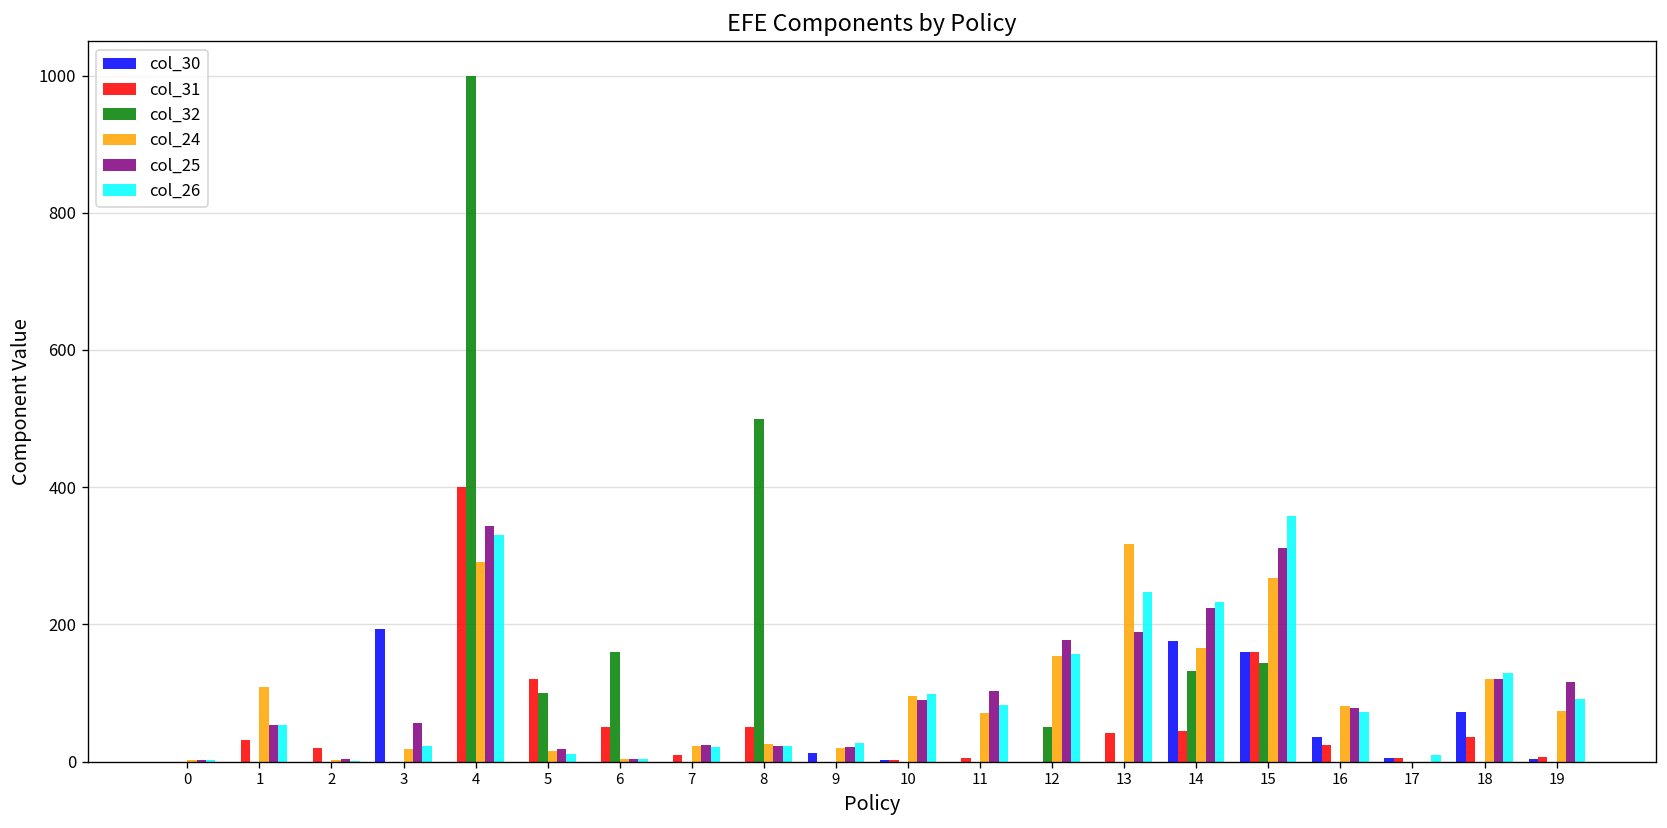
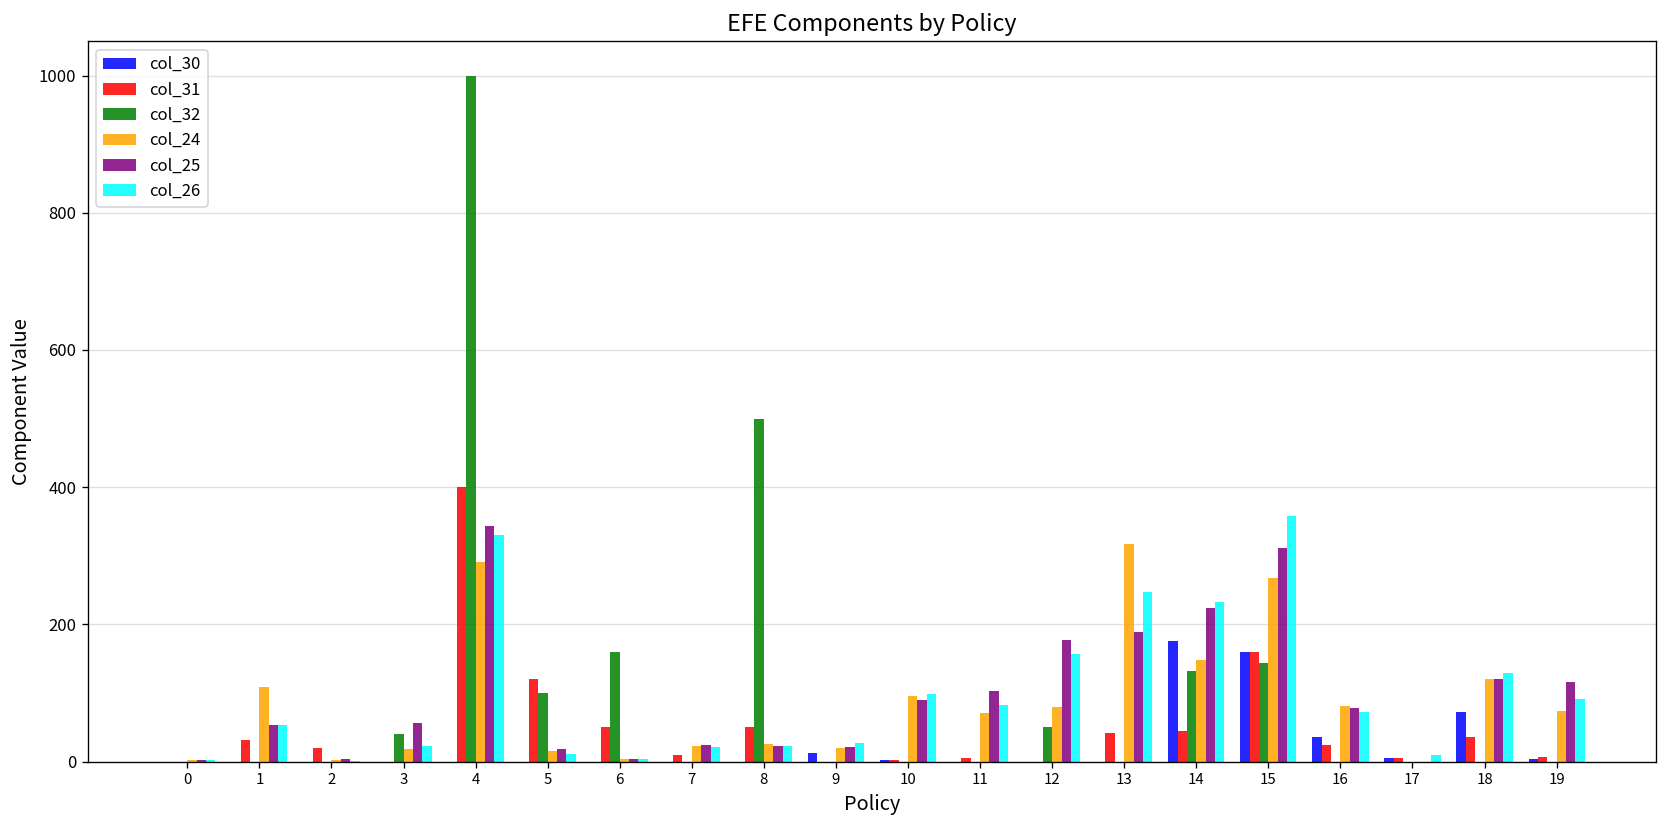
col_30, 3: 190 -> 0
col_32, 3: 0 -> 40
col_24, 12: 150 -> 80
col_24, 14: 170 -> 150
